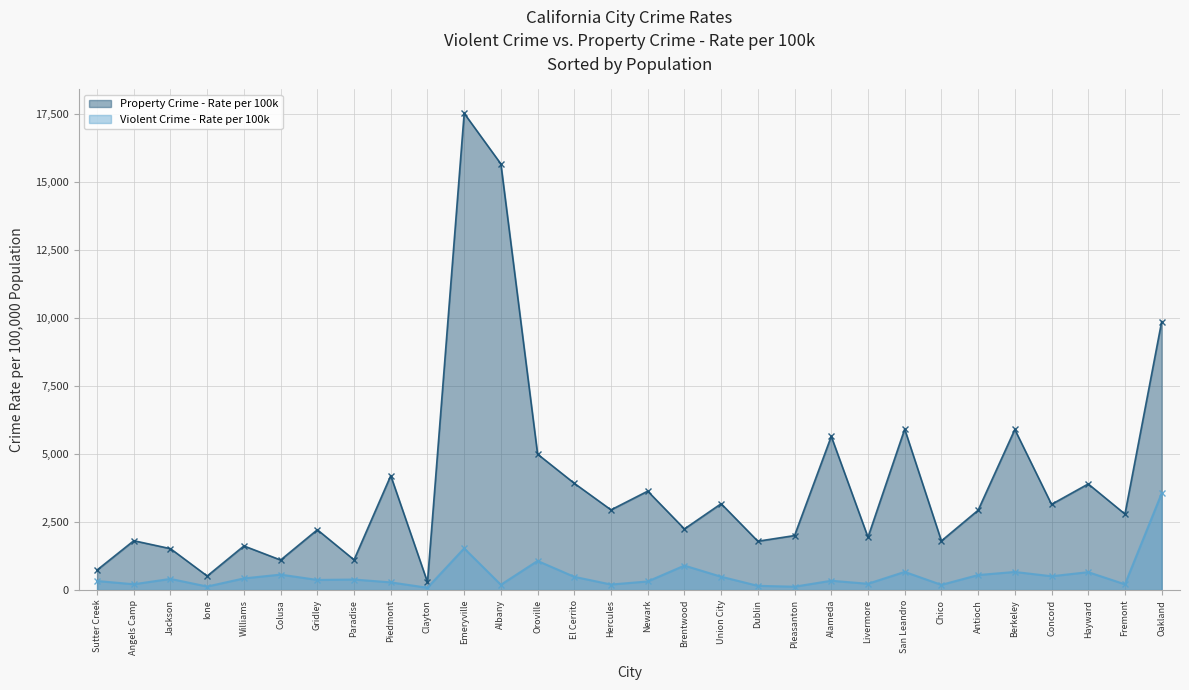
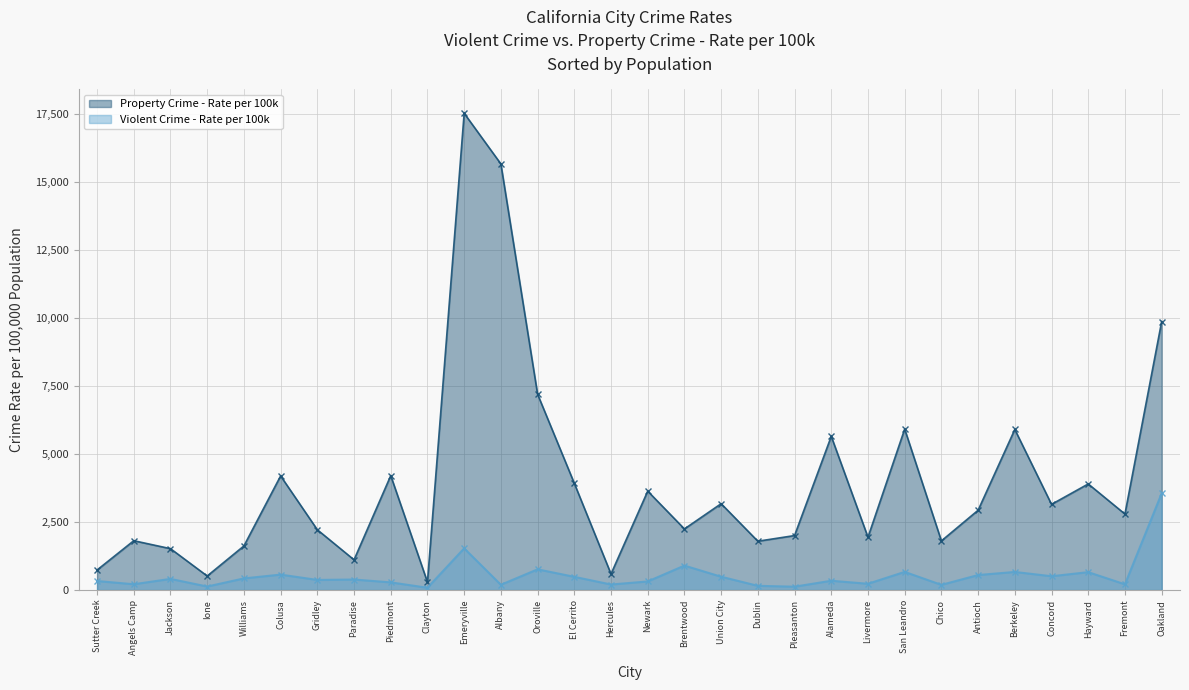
Property Crime - Rate per 100k, Colusa: 1,100 -> 4,200
Property Crime - Rate per 100k, Oroville: 5,000 -> 7,200
Violent Crime - Rate per 100k, Oroville: 1,100 -> 800
Property Crime - Rate per 100k, Hercules: 2,900 -> 600
